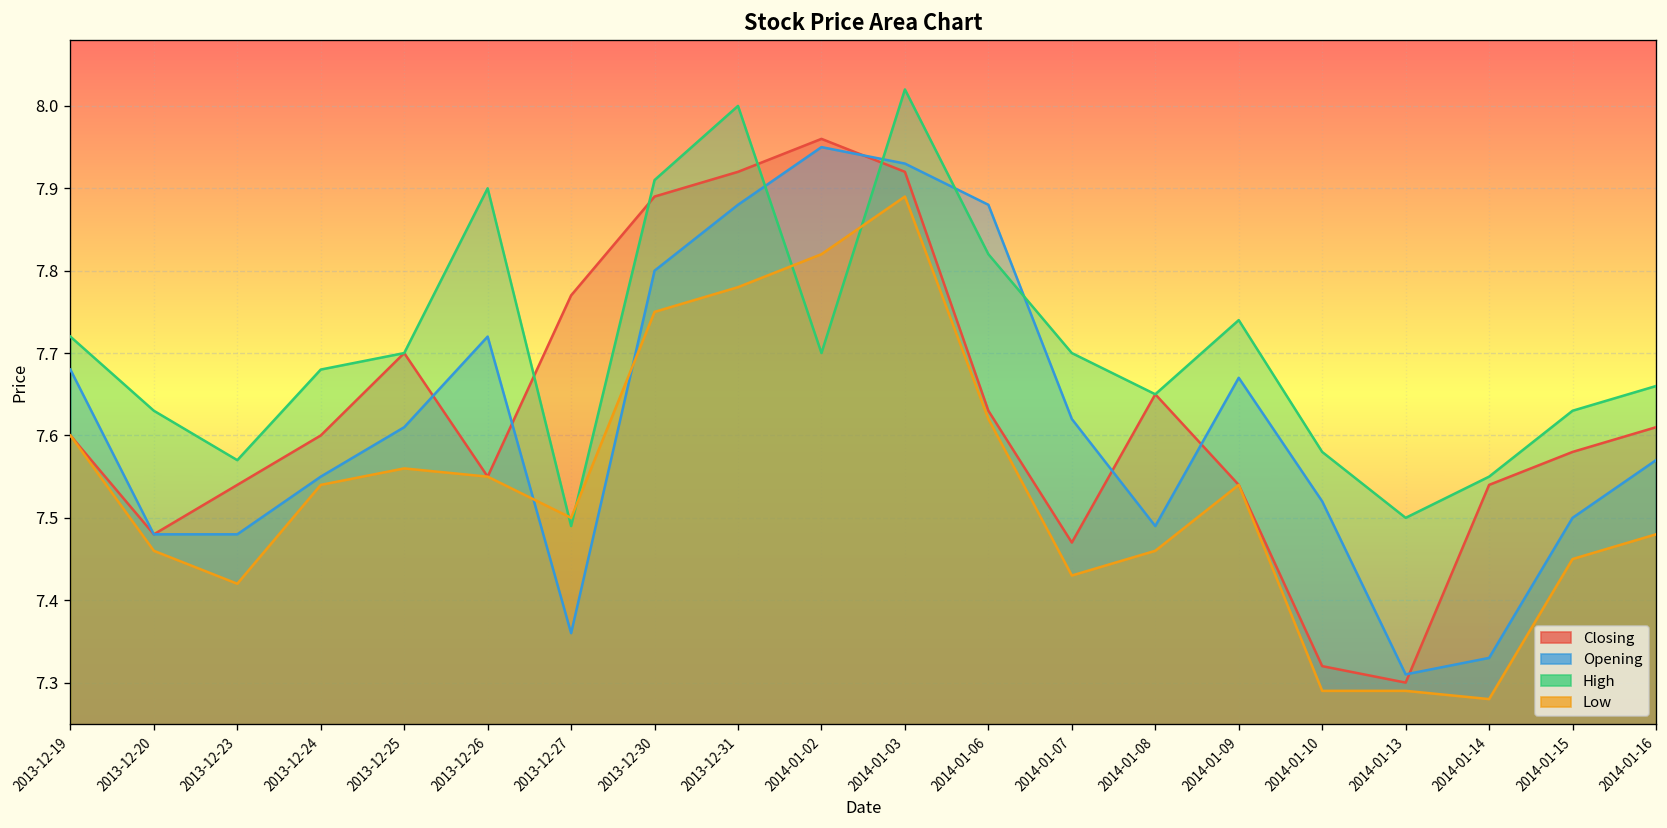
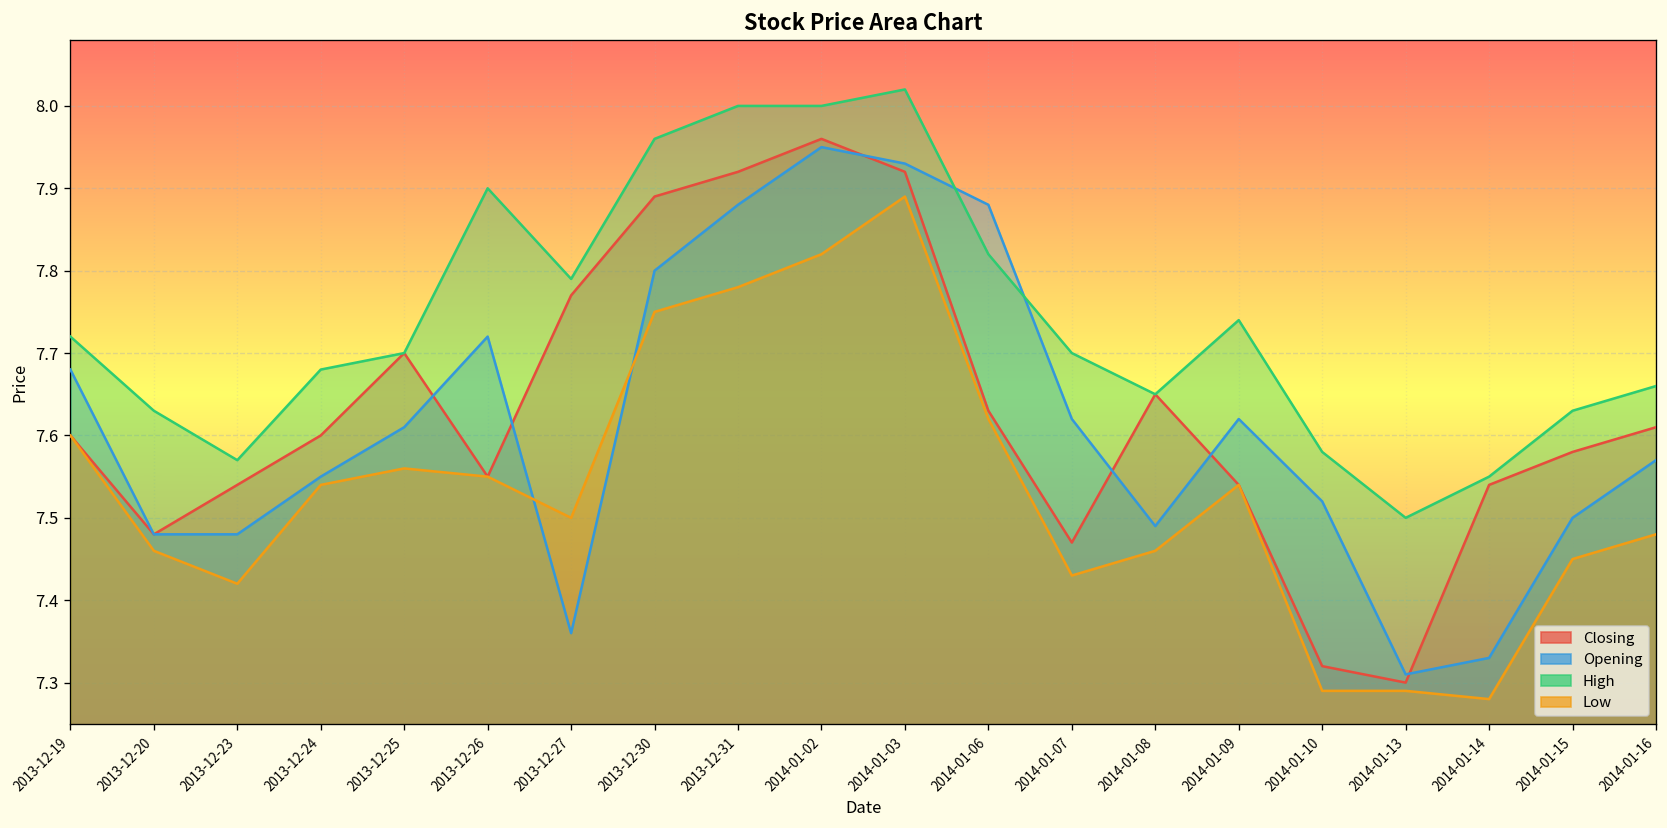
High, 2013-12-27: 7.49 -> 7.79
High, 2013-12-30: 7.91 -> 7.96
High, 2014-01-02: 7.7 -> 8.0
Opening, 2014-01-09: 7.67 -> 7.62
